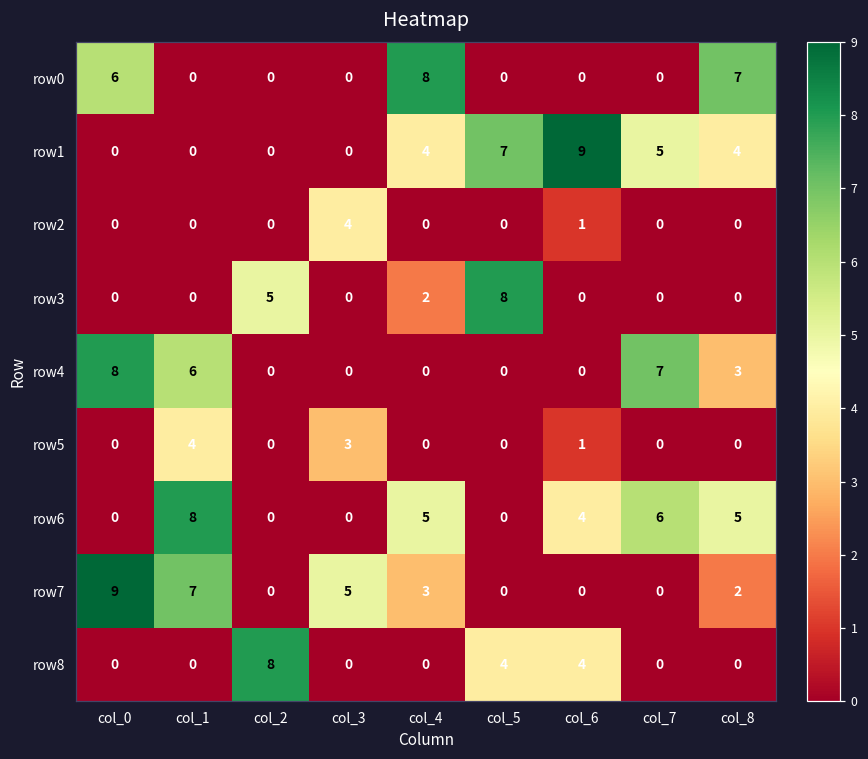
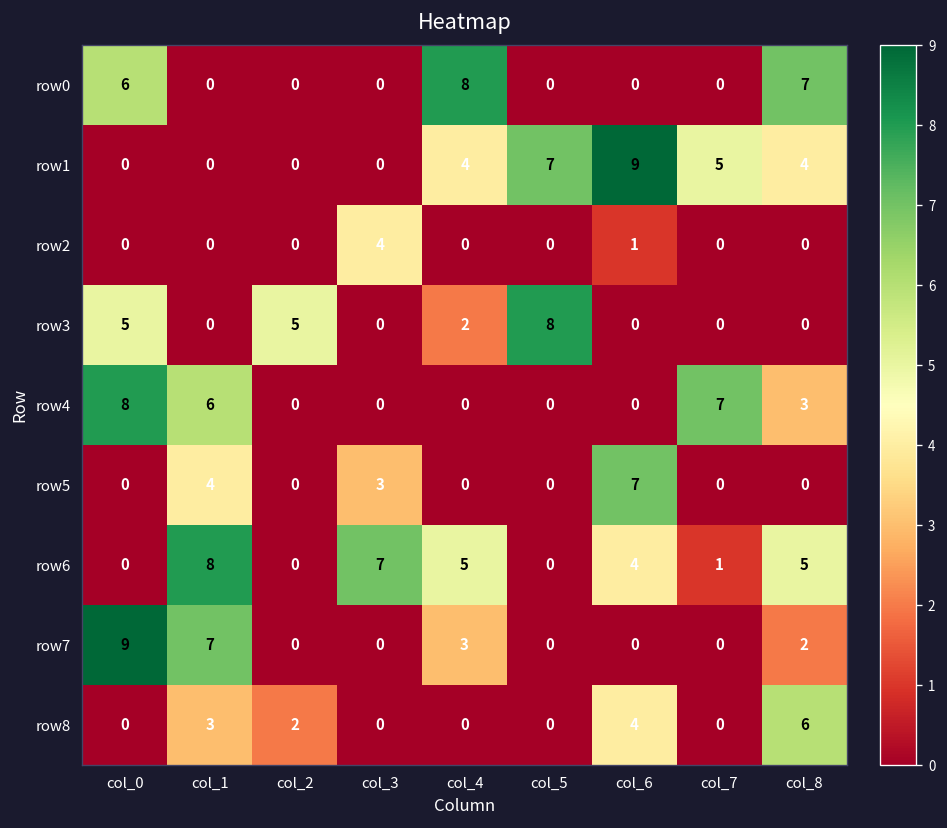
row3, col_0: 0 -> 5
row5, col_6: 1 -> 7
row6, col_3: 0 -> 7
row6, col_7: 6 -> 1
row7, col_3: 5 -> 0
row8, col_1: 0 -> 3
row8, col_2: 8 -> 2
row8, col_5: 4 -> 0
row8, col_8: 0 -> 6
